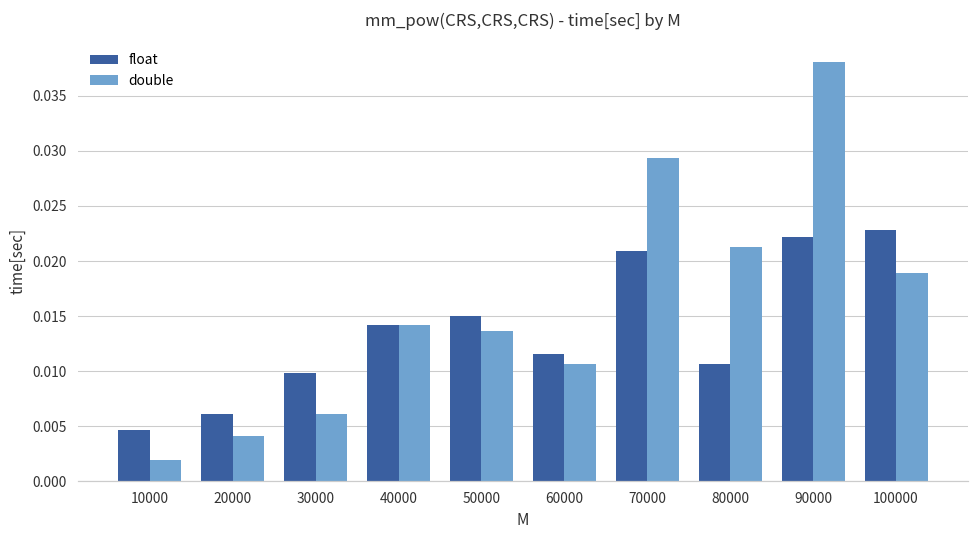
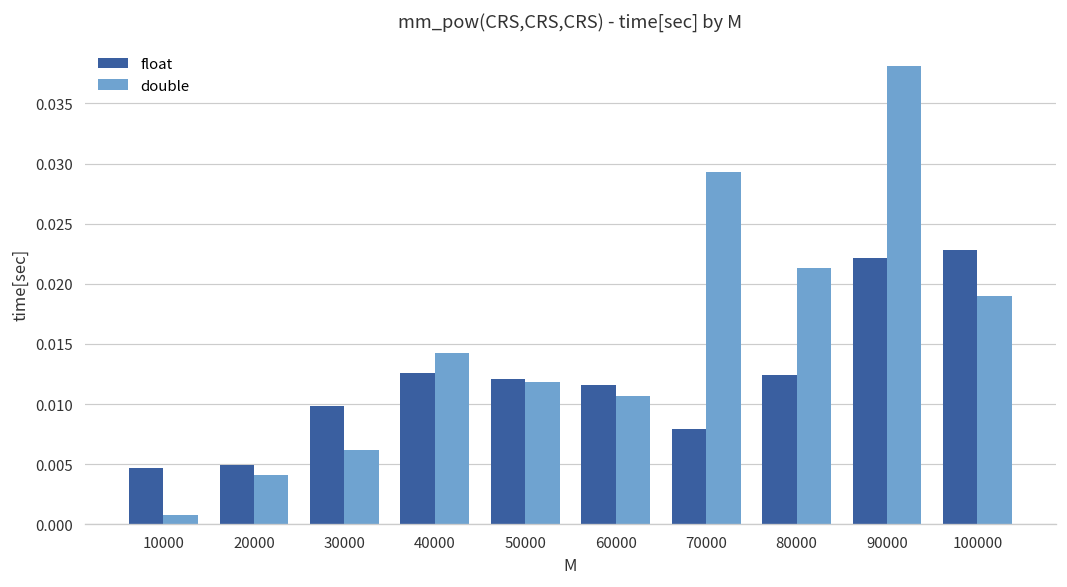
double, 10000: 0.0020 -> 0.0008
float, 20000: 0.0061 -> 0.0049
float, 40000: 0.0142 -> 0.0126
float, 50000: 0.0150 -> 0.0121
double, 50000: 0.0137 -> 0.0118
float, 70000: 0.0209 -> 0.0080
float, 80000: 0.0107 -> 0.0124
